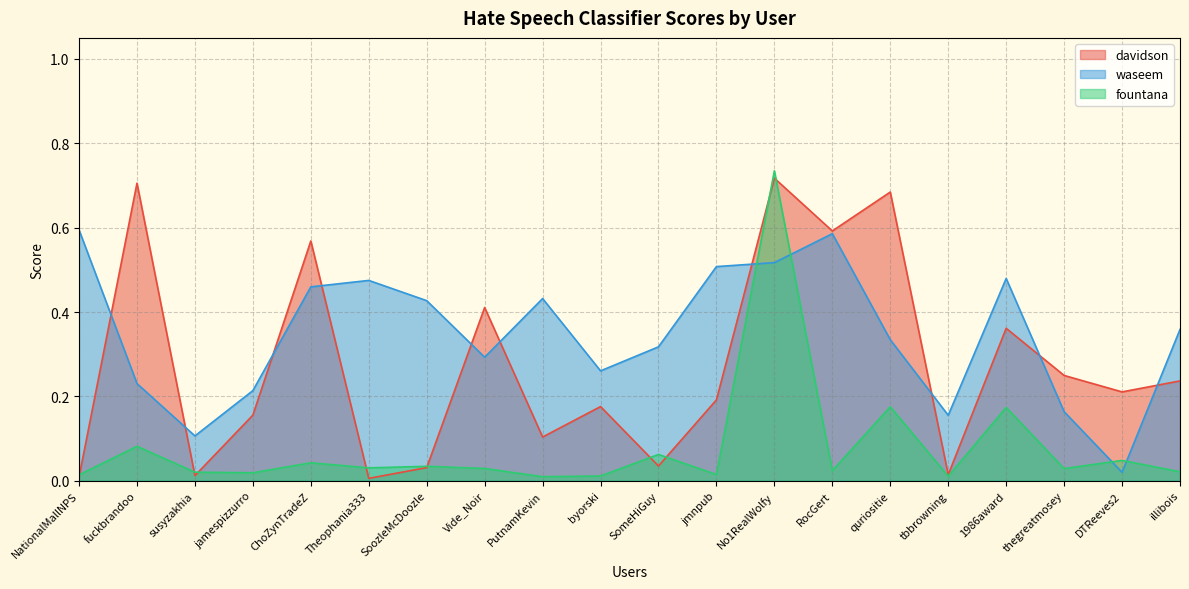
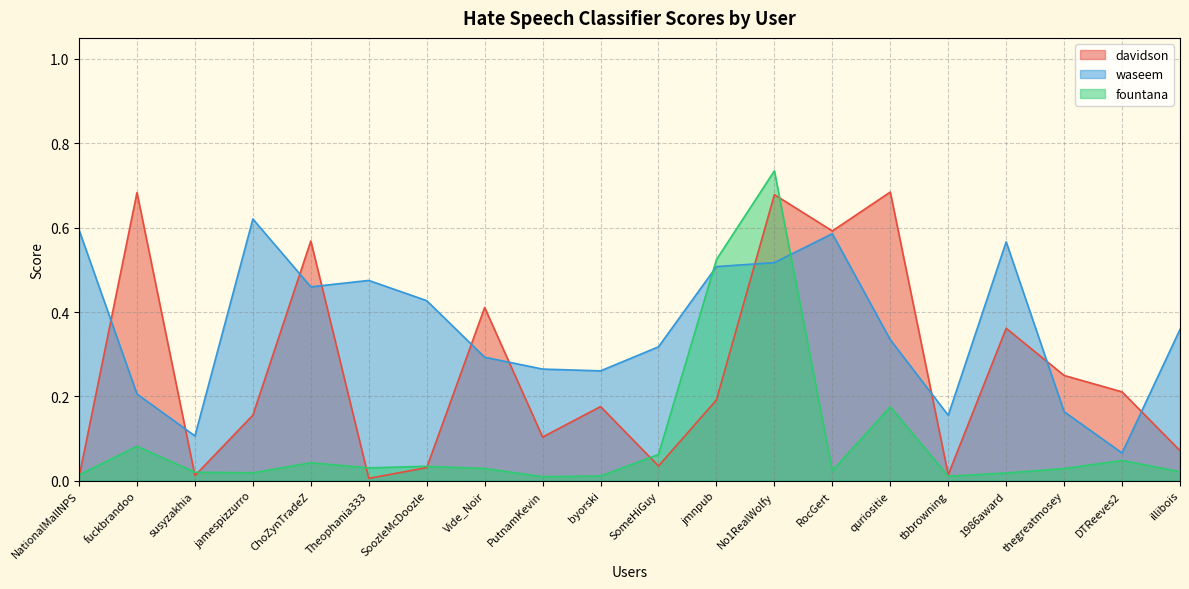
davidson, fuckbrandoo: 0.71 -> 0.68
waseem, fuckbrandoo: 0.23 -> 0.21
waseem, jamespizzurro: 0.21 -> 0.62
waseem, PutnamKevin: 0.43 -> 0.26
fountana, jmnpub: 0.01 -> 0.52
davidson, No1RealWolfy: 0.72 -> 0.68
waseem, 1986award: 0.48 -> 0.57
fountana, 1986award: 0.17 -> 0.02
waseem, DTReeves2: 0.02 -> 0.07
davidson, illibois: 0.24 -> 0.07
